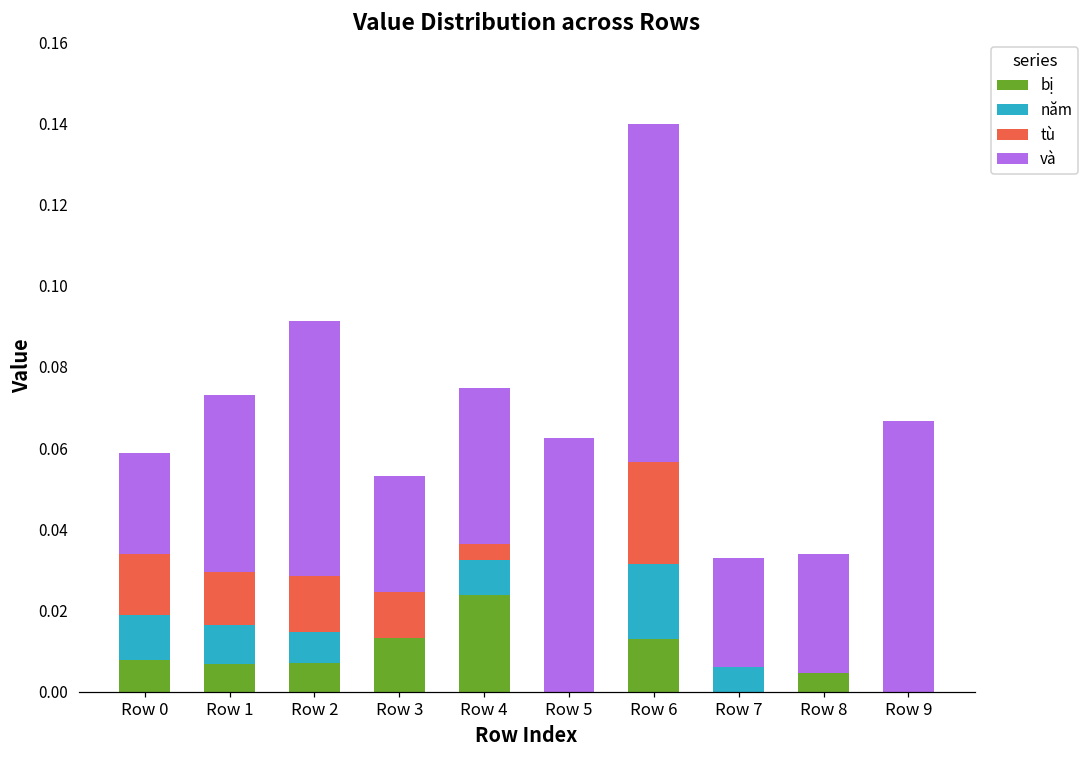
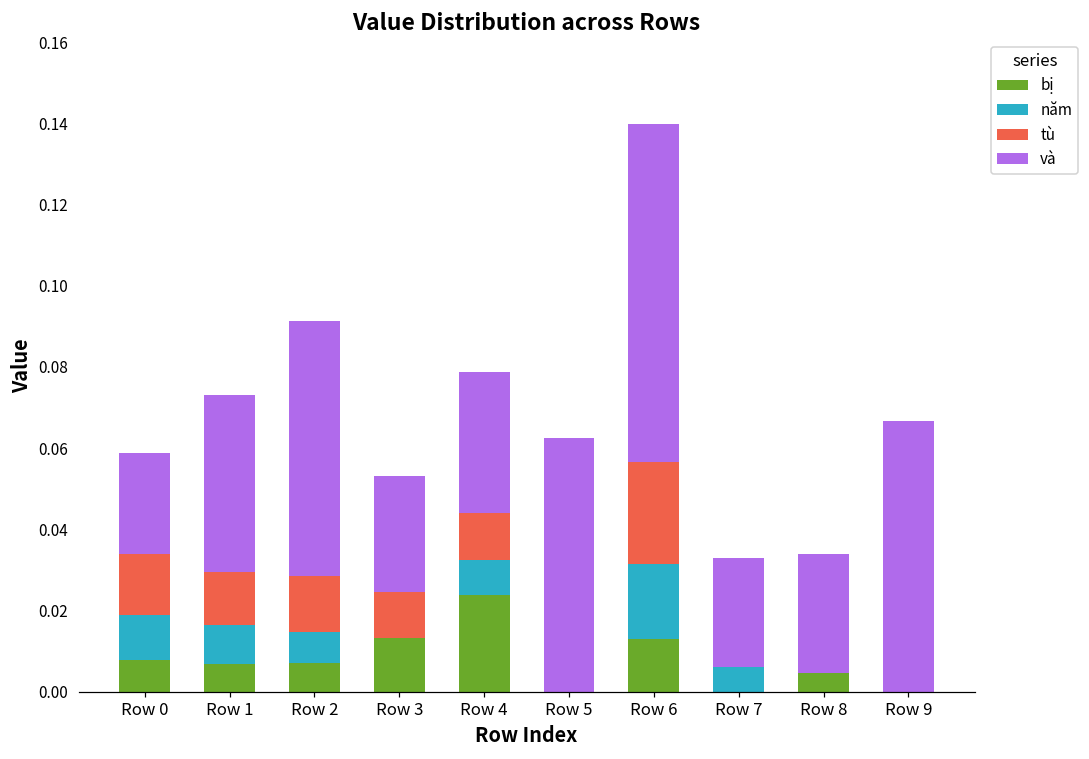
tù, Row 4: 0.004 -> 0.012
và, Row 4: 0.038 -> 0.035
